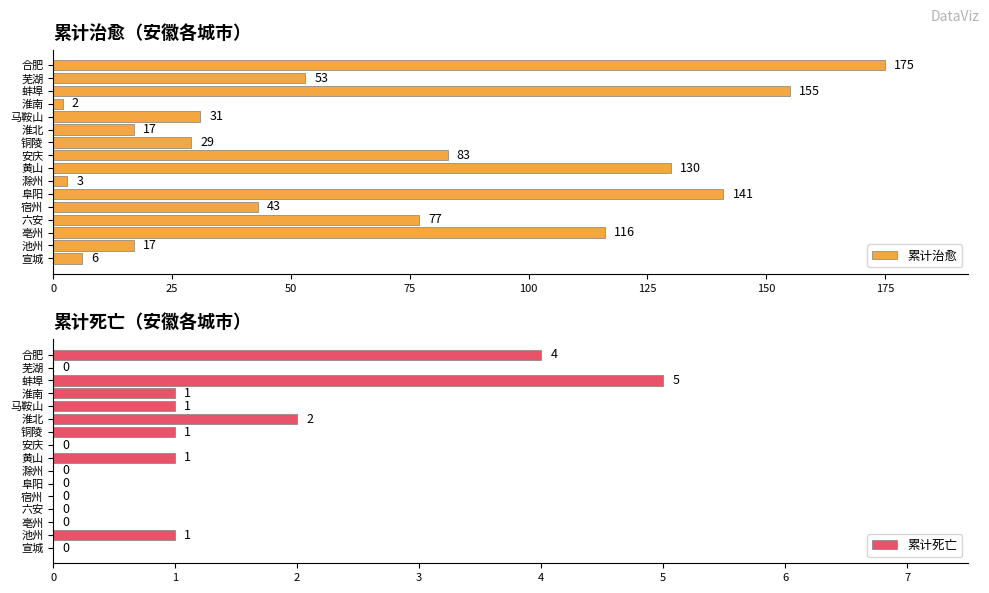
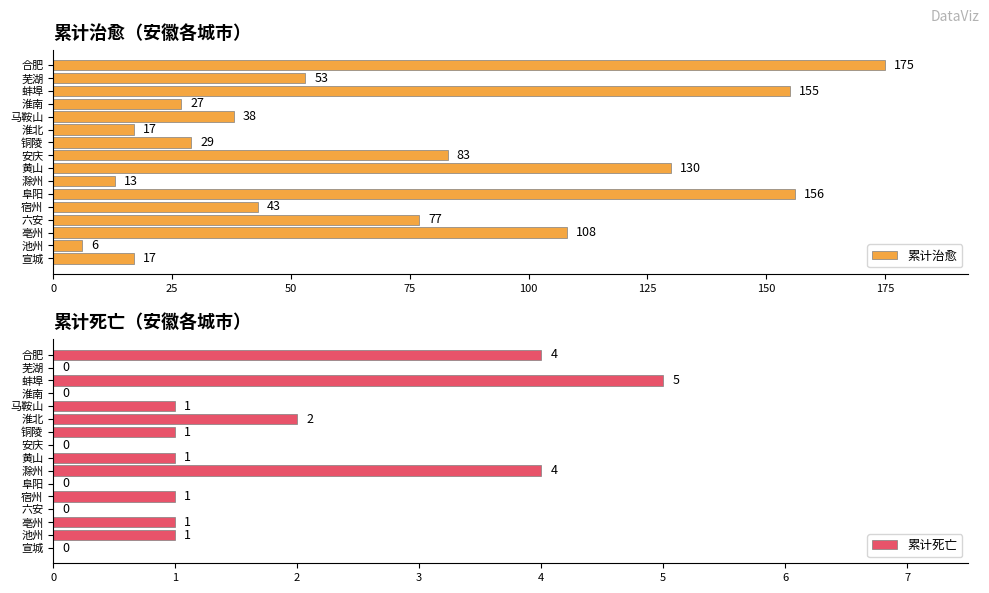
累计治愈（安徽各城市）, 淮南: 2 -> 27
累计治愈（安徽各城市）, 马鞍山: 31 -> 38
累计治愈（安徽各城市）, 滁州: 3 -> 13
累计治愈（安徽各城市）, 阜阳: 141 -> 156
累计治愈（安徽各城市）, 亳州: 116 -> 108
累计治愈（安徽各城市）, 池州: 17 -> 6
累计治愈（安徽各城市）, 宣城: 6 -> 17
累计死亡（安徽各城市）, 淮南: 1 -> 0
累计死亡（安徽各城市）, 滁州: 0 -> 4
累计死亡（安徽各城市）, 宿州: 0 -> 1
累计死亡（安徽各城市）, 亳州: 0 -> 1
